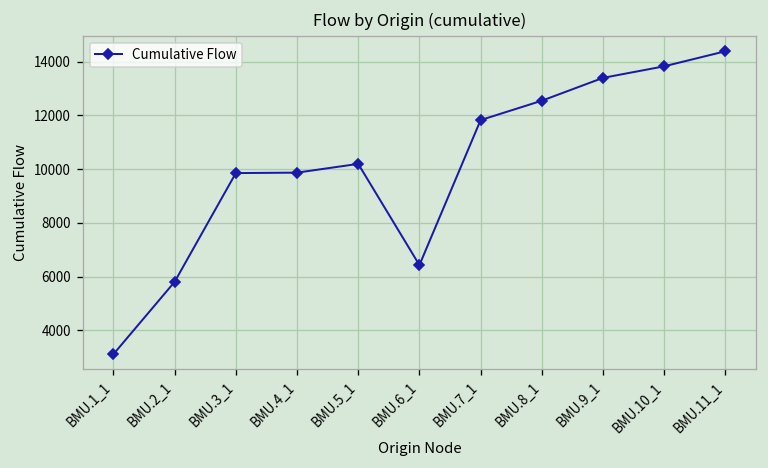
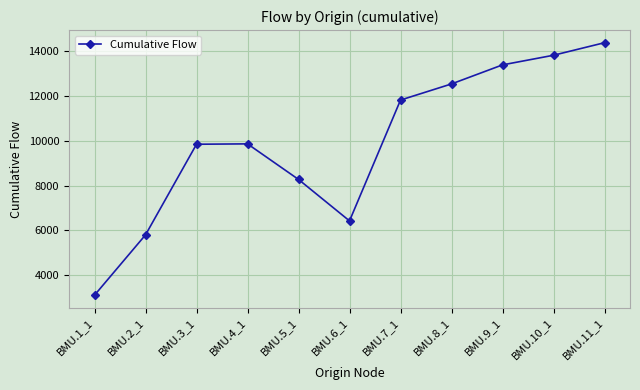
BMU.5_1: 10200 -> 8300
